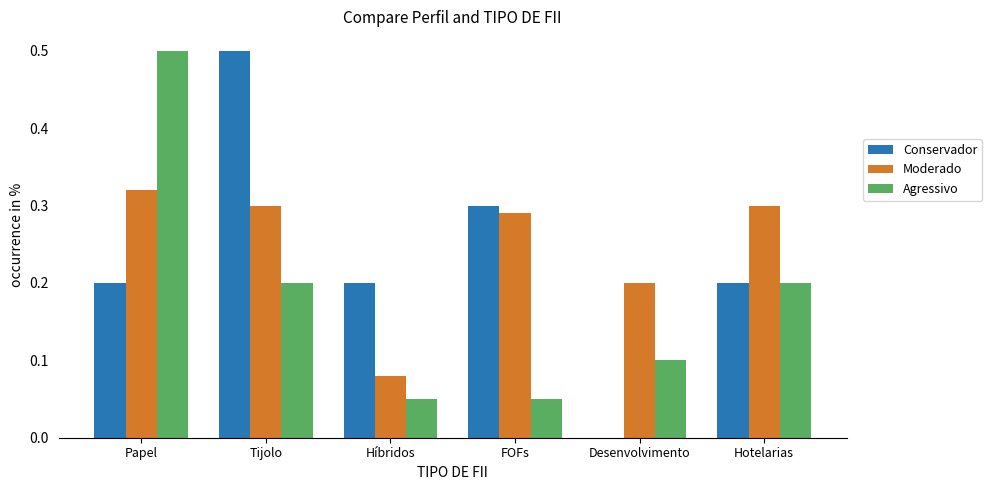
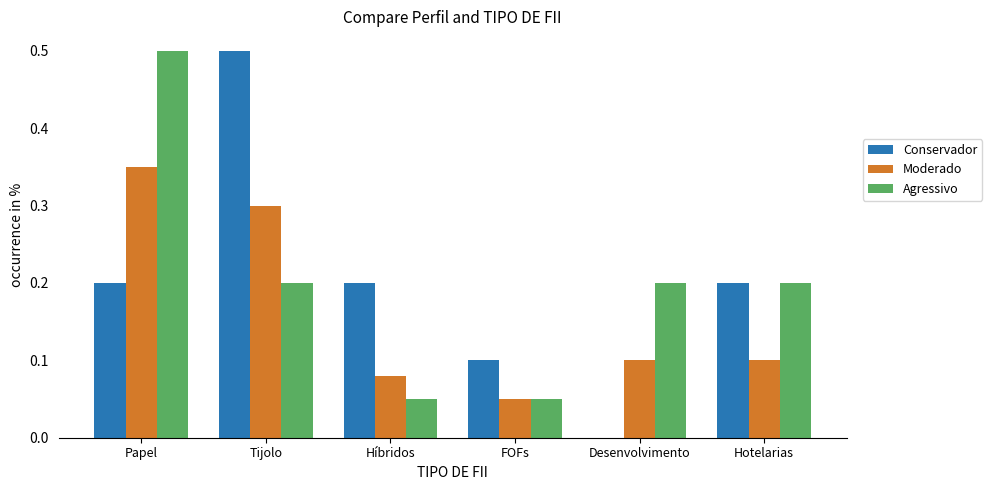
Moderado, Papel: 0.32 -> 0.35
Conservador, FOFs: 0.3 -> 0.1
Moderado, FOFs: 0.29 -> 0.05
Moderado, Desenvolvimento: 0.2 -> 0.1
Agressivo, Desenvolvimento: 0.1 -> 0.2
Moderado, Hotelarias: 0.3 -> 0.1
